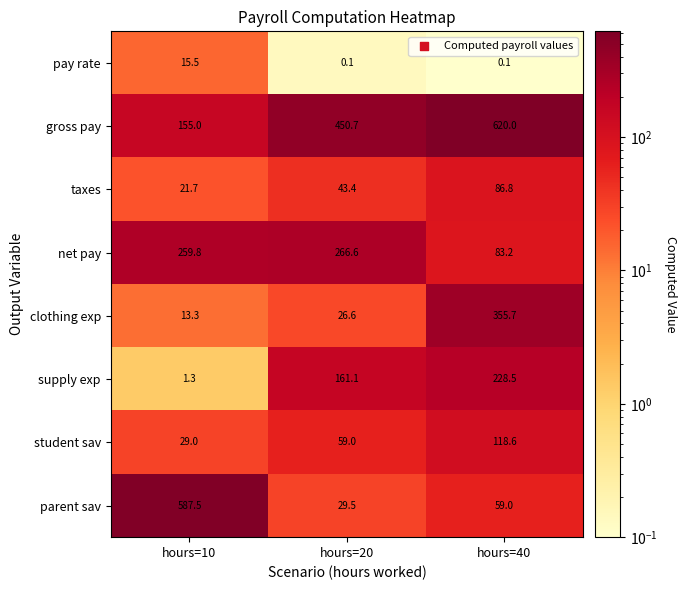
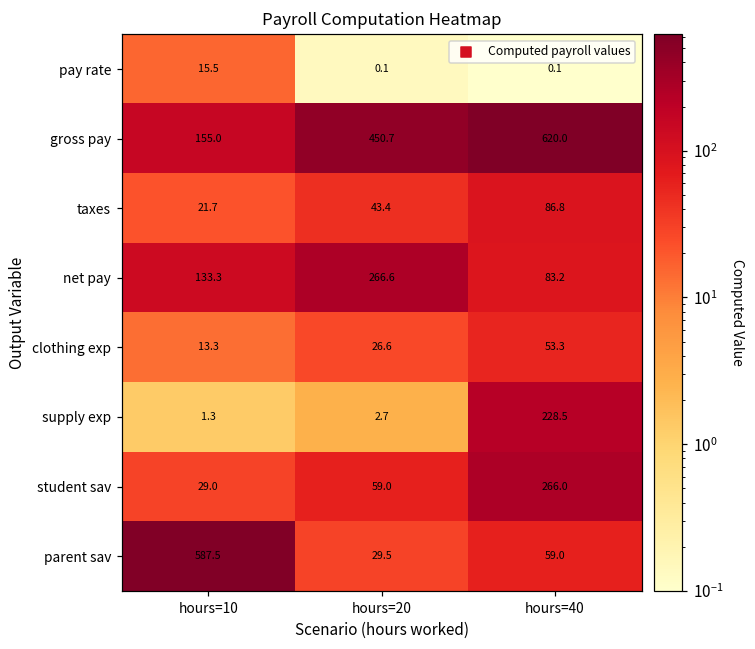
net pay, hours=10: 259.8 -> 133.3
clothing exp, hours=40: 355.7 -> 53.3
supply exp, hours=20: 161.1 -> 2.7
student sav, hours=40: 118.6 -> 266.0
